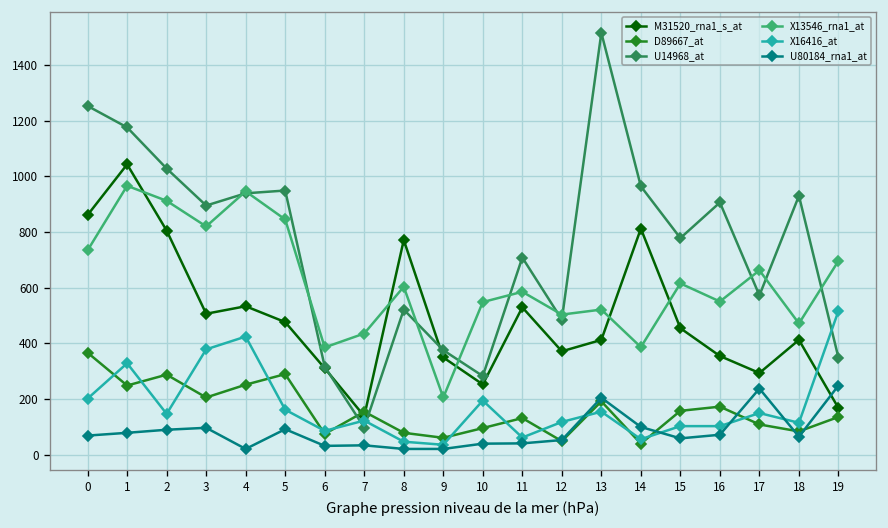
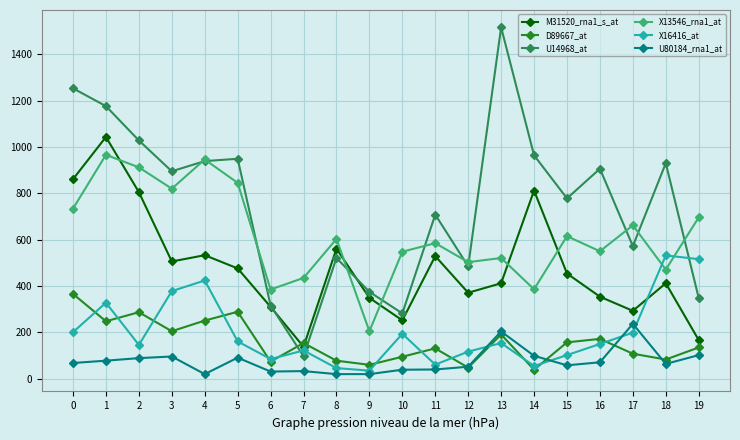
M31520_rna1_s_at, 8: 770 -> 560
X16416_at, 16: 100 -> 150
X16416_at, 17: 150 -> 200
X16416_at, 18: 110 -> 530
U80184_rna1_at, 19: 250 -> 100
